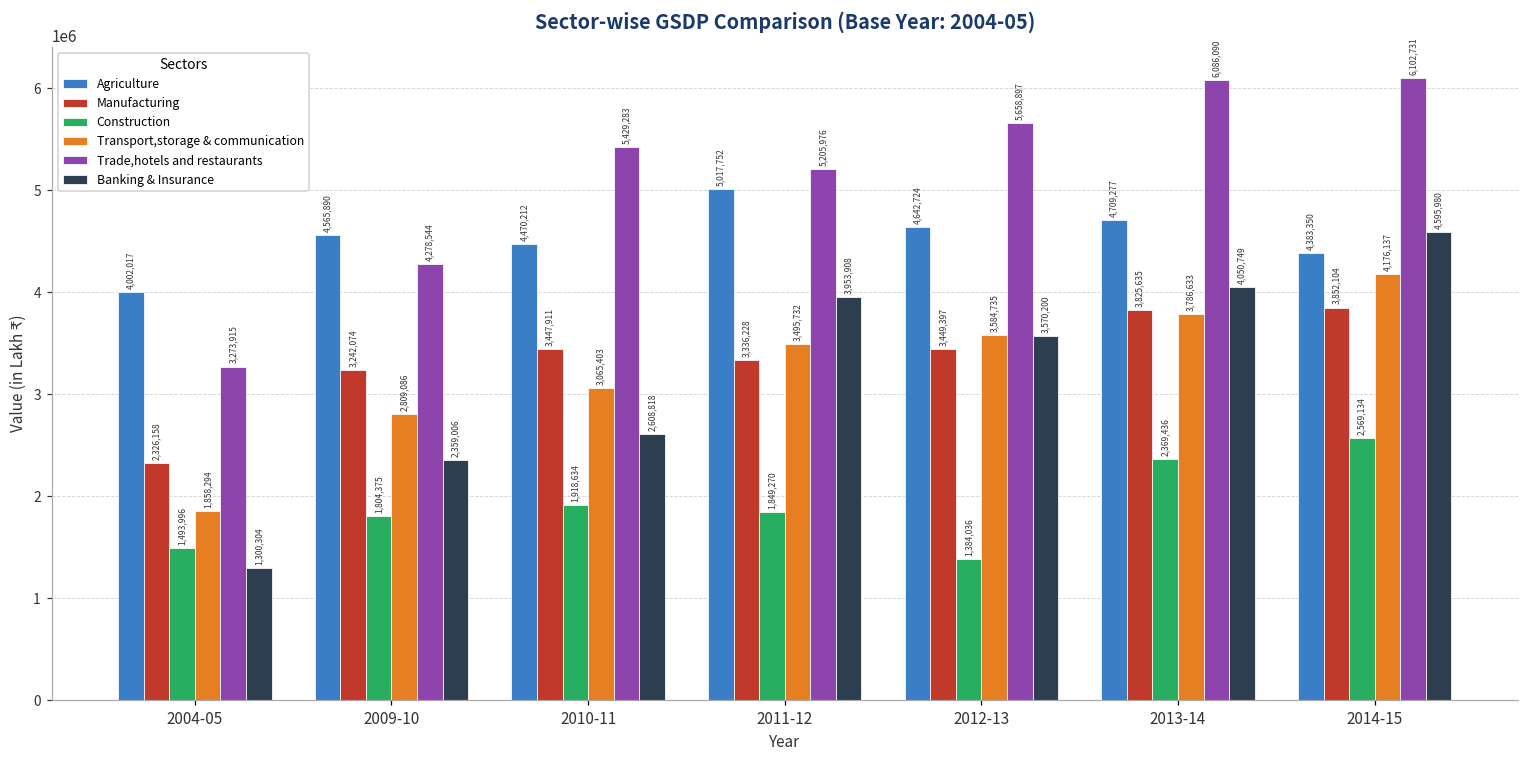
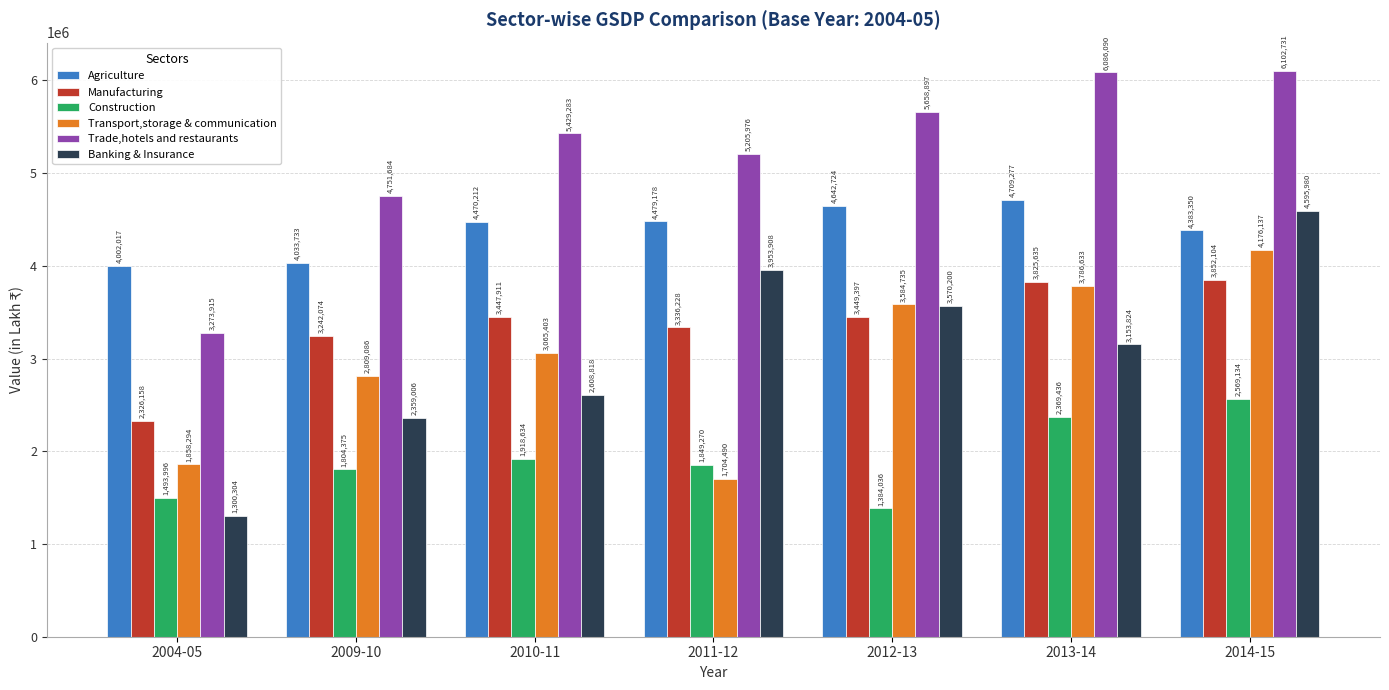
Agriculture, 2009-10: 4,565,890 -> 4,033,733
Trade,hotels and restaurants, 2009-10: 4,278,544 -> 4,751,684
Agriculture, 2011-12: 5,017,752 -> 4,479,178
Transport,storage & communication, 2011-12: 3,495,732 -> 1,704,490
Banking & Insurance, 2013-14: 4,050,749 -> 3,153,824
